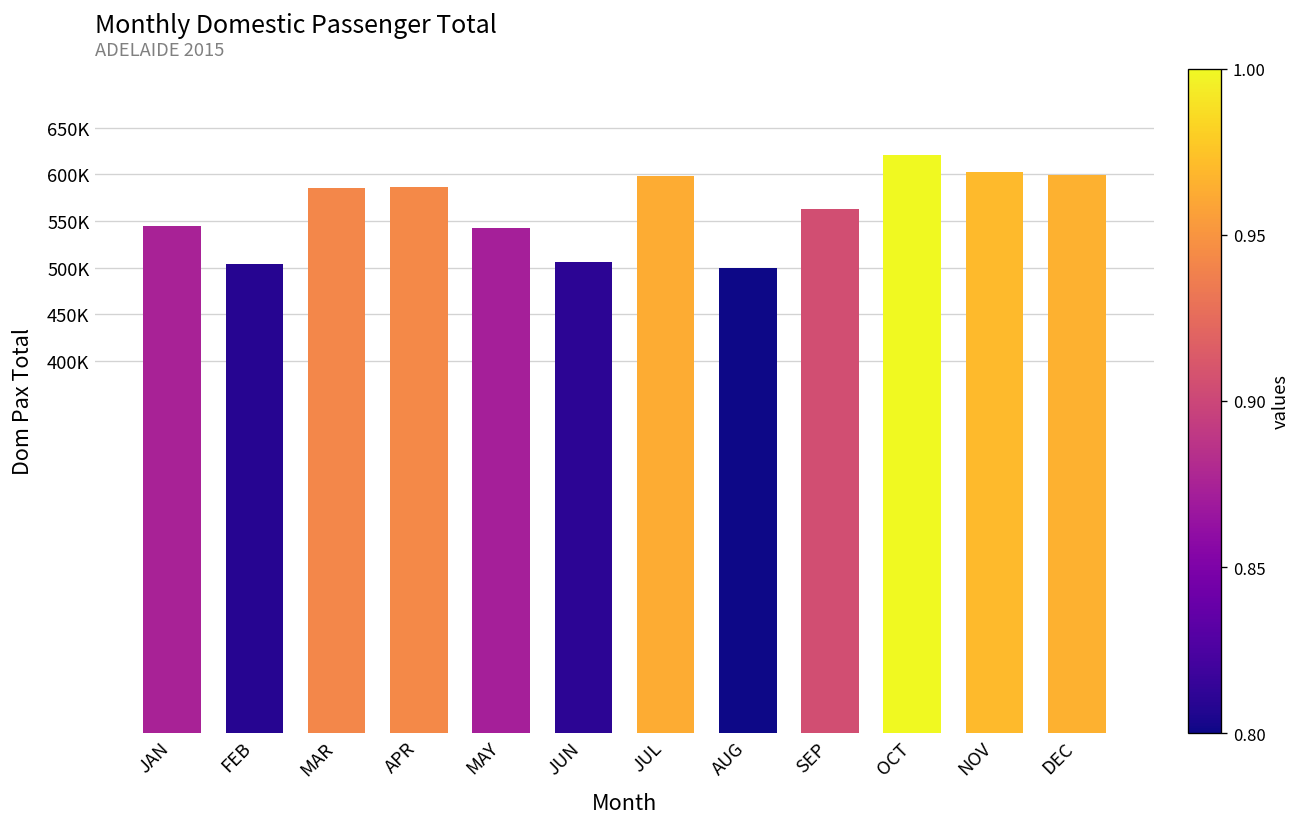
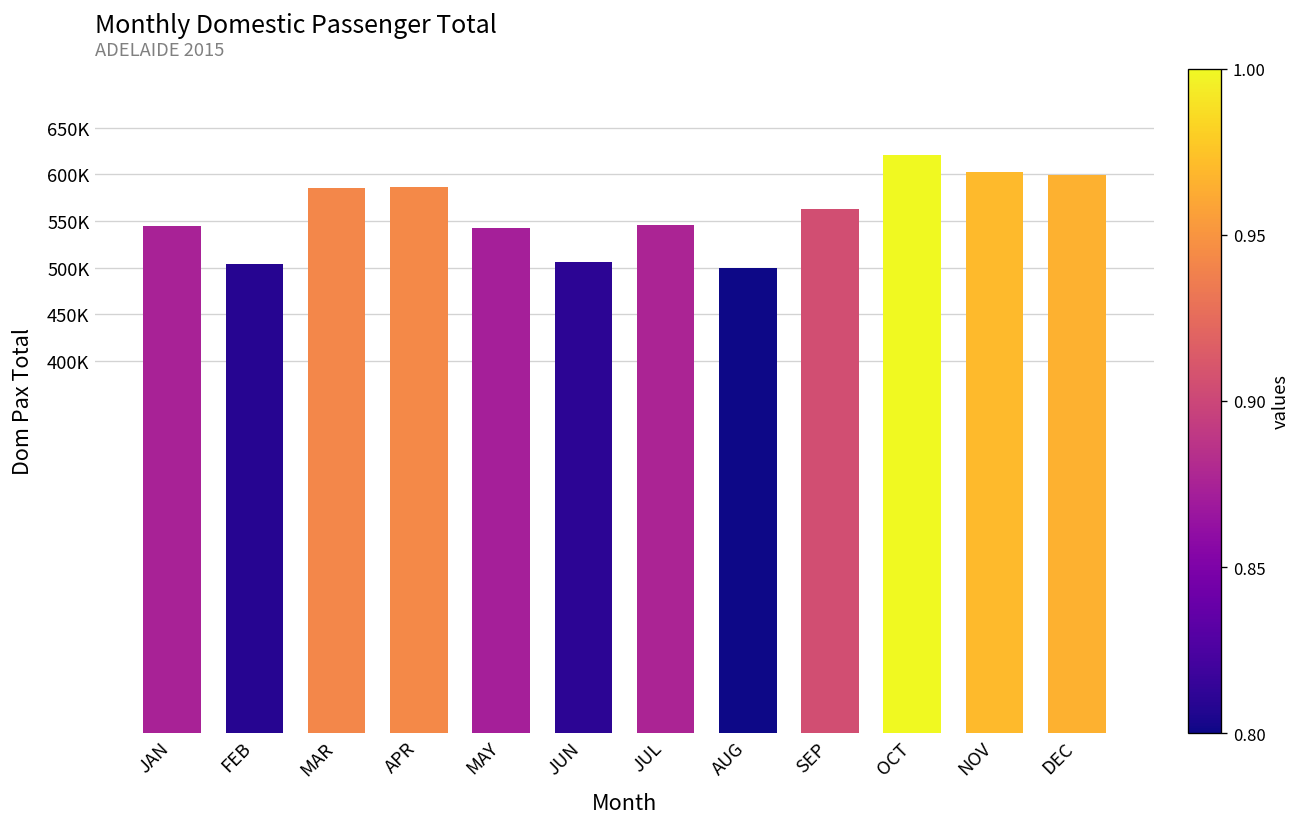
JUL: 600000 -> 550000
